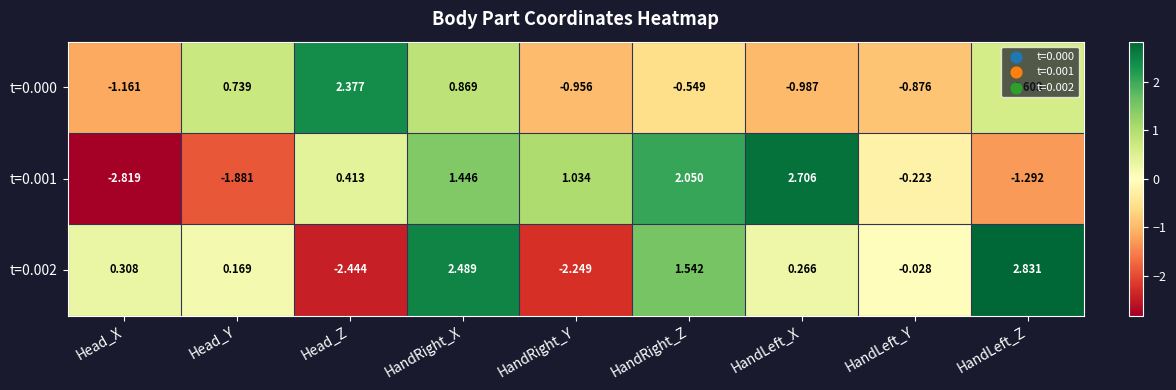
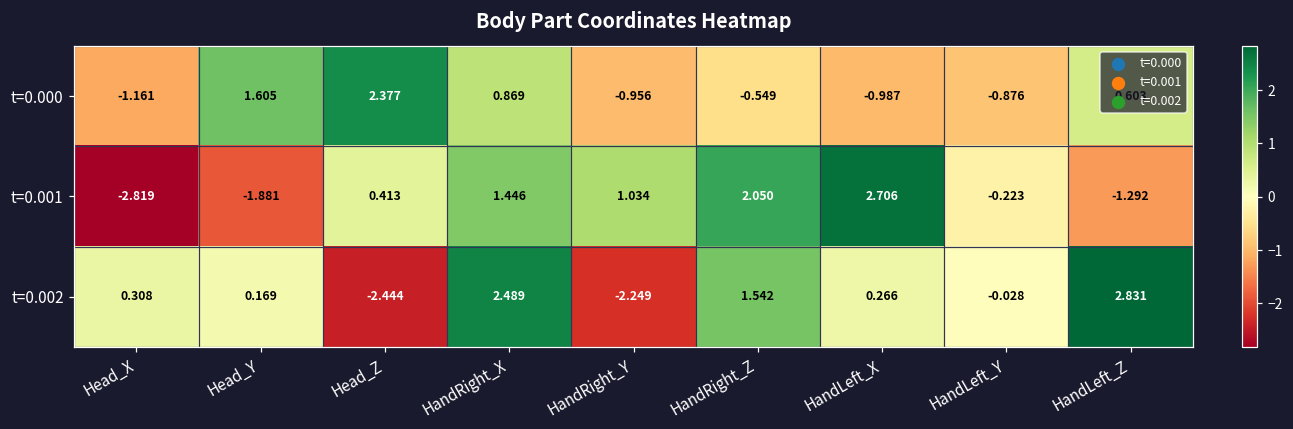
t=0.000, Head_Y: 0.739 -> 1.605
